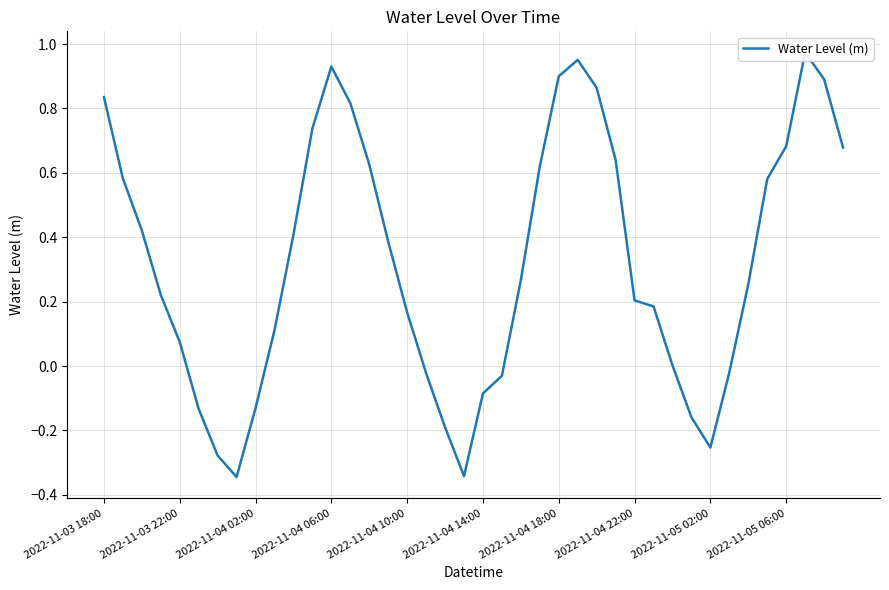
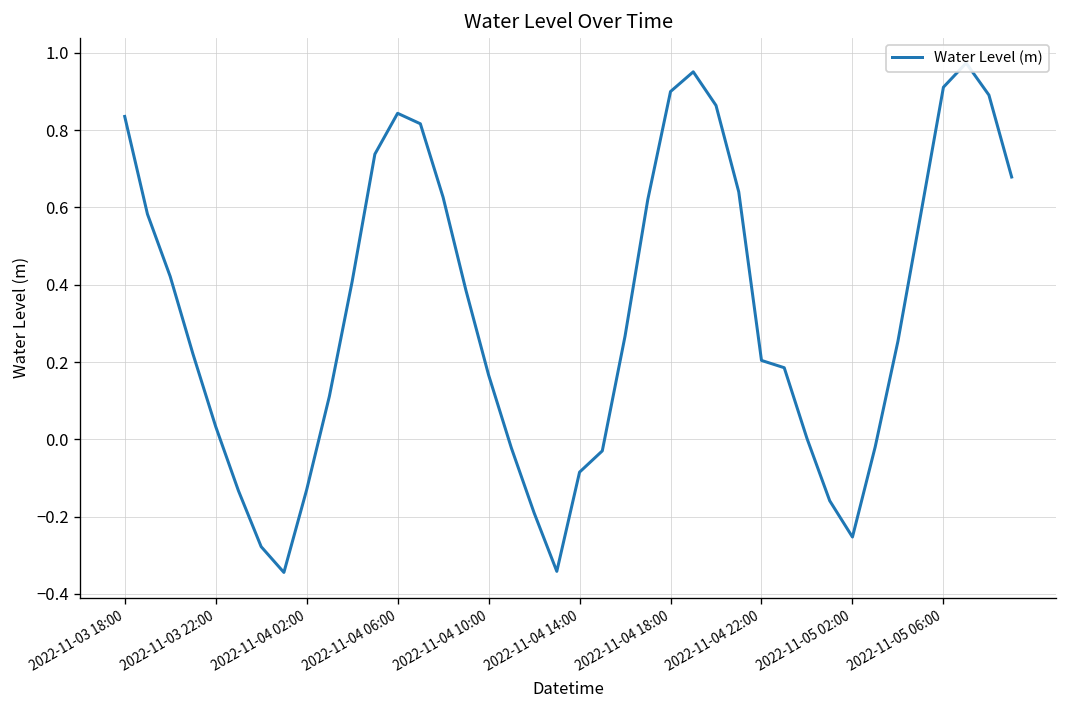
2022-11-03 22:00: 0.07 -> 0.03
2022-11-04 06:00: 0.93 -> 0.84
2022-11-05 06:00: 0.68 -> 0.91
